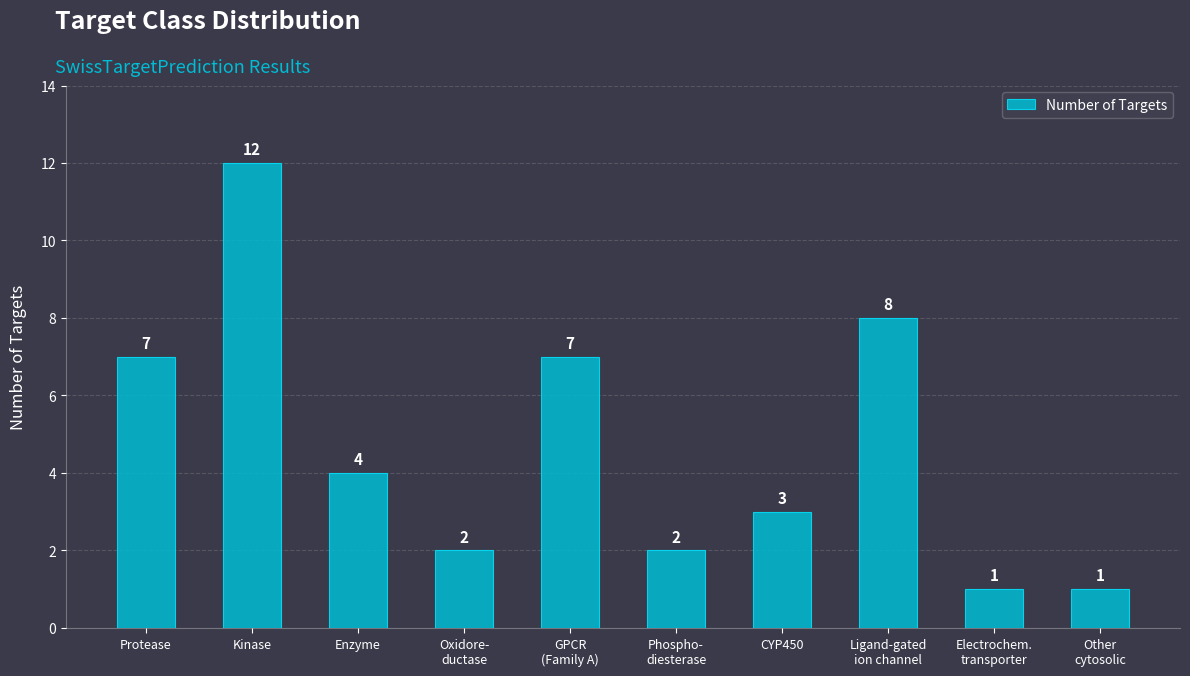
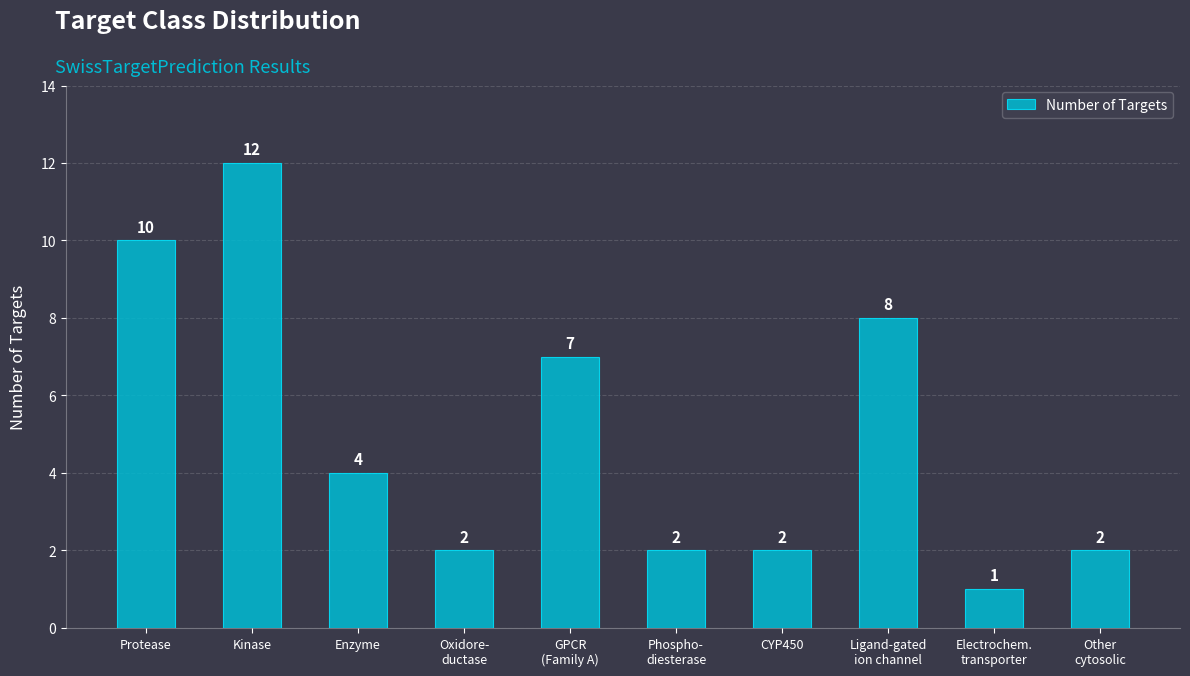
Protease: 7 -> 10
CYP450: 3 -> 2
Other cytosolic: 1 -> 2
